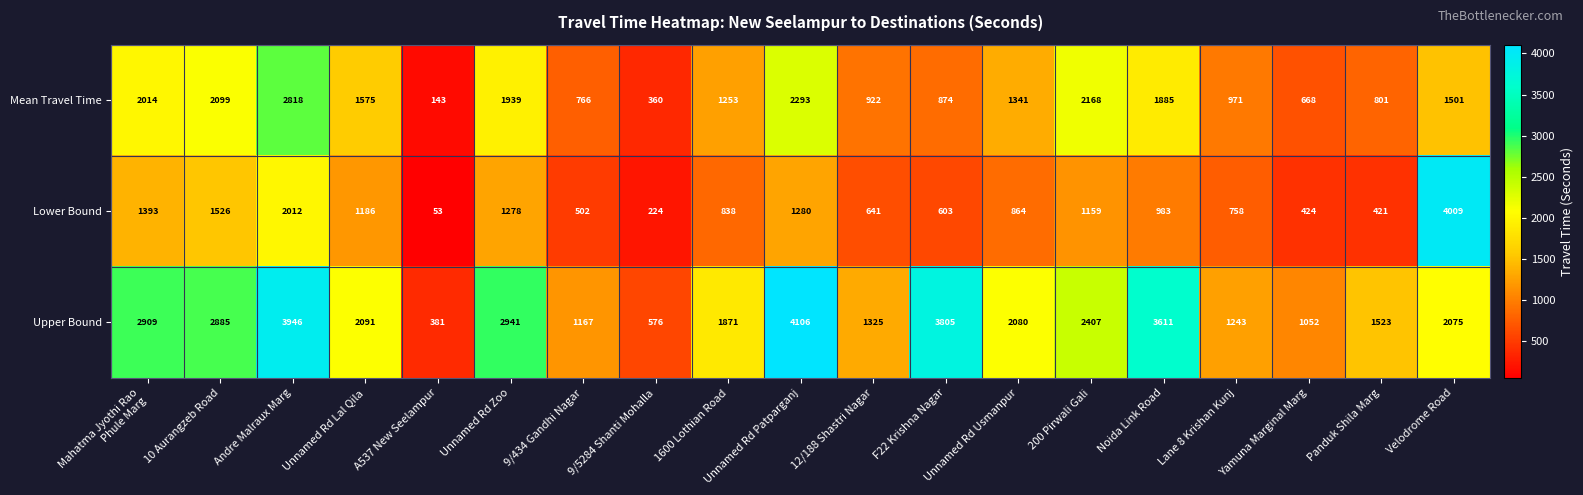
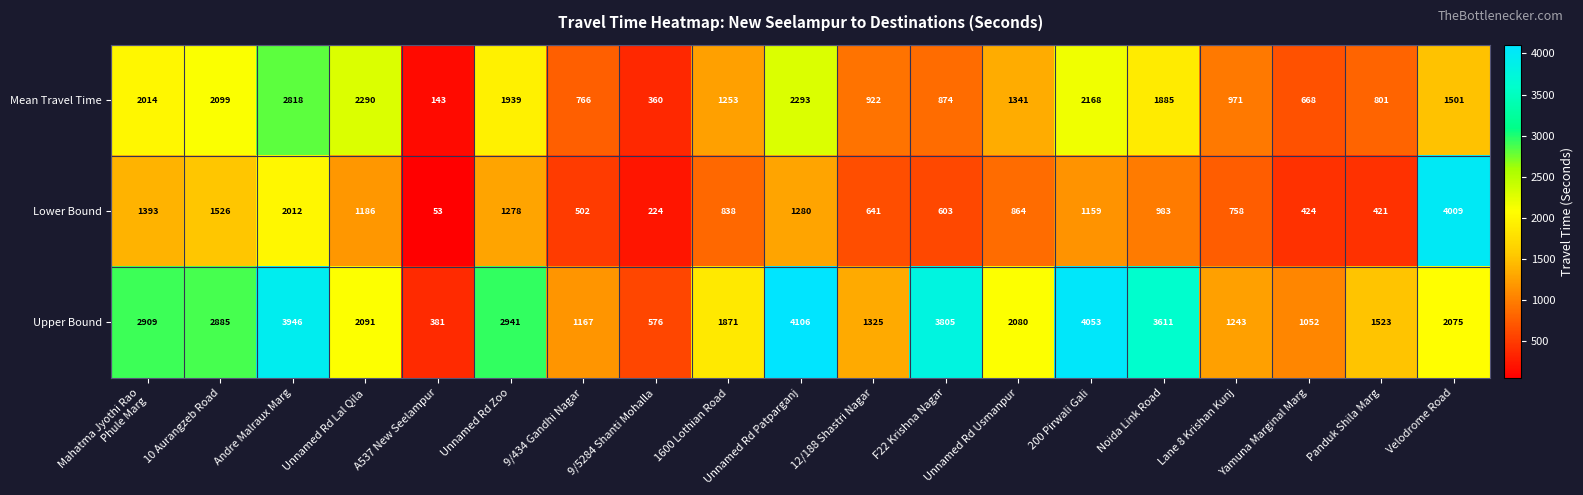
Mean Travel Time, Unnamed Rd Lal Qila: 1575 -> 2290
Upper Bound, 200 Pirwali Gali: 2407 -> 4053
